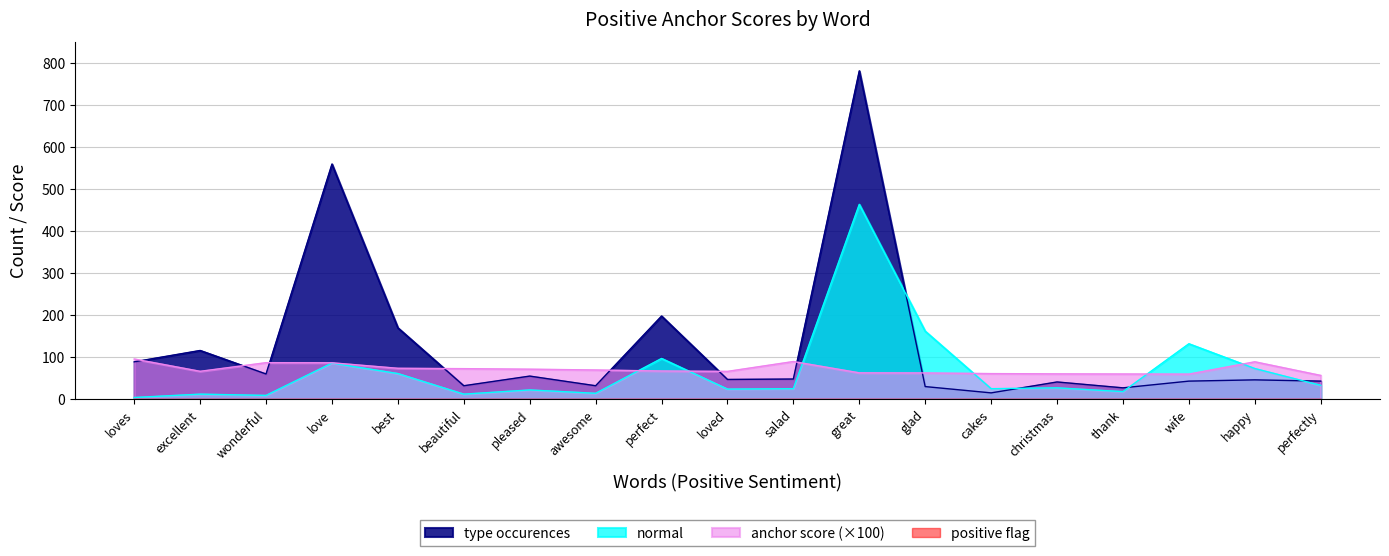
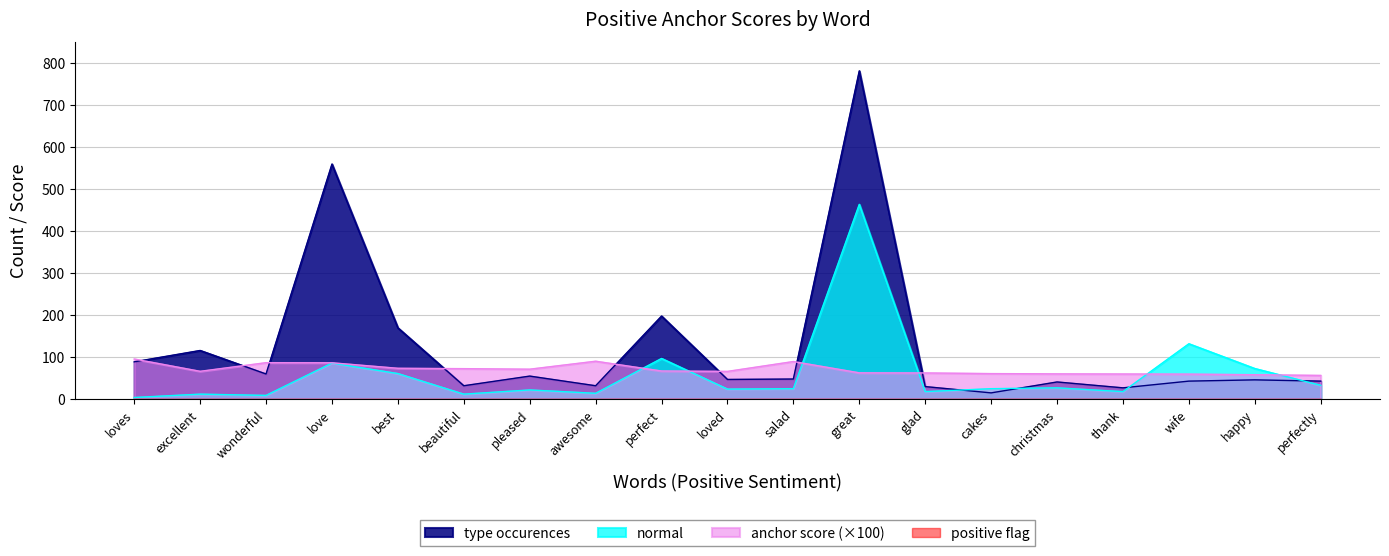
anchor score (×100), awesome: 70 -> 90
normal, glad: 160 -> 20
anchor score (×100), happy: 90 -> 60
